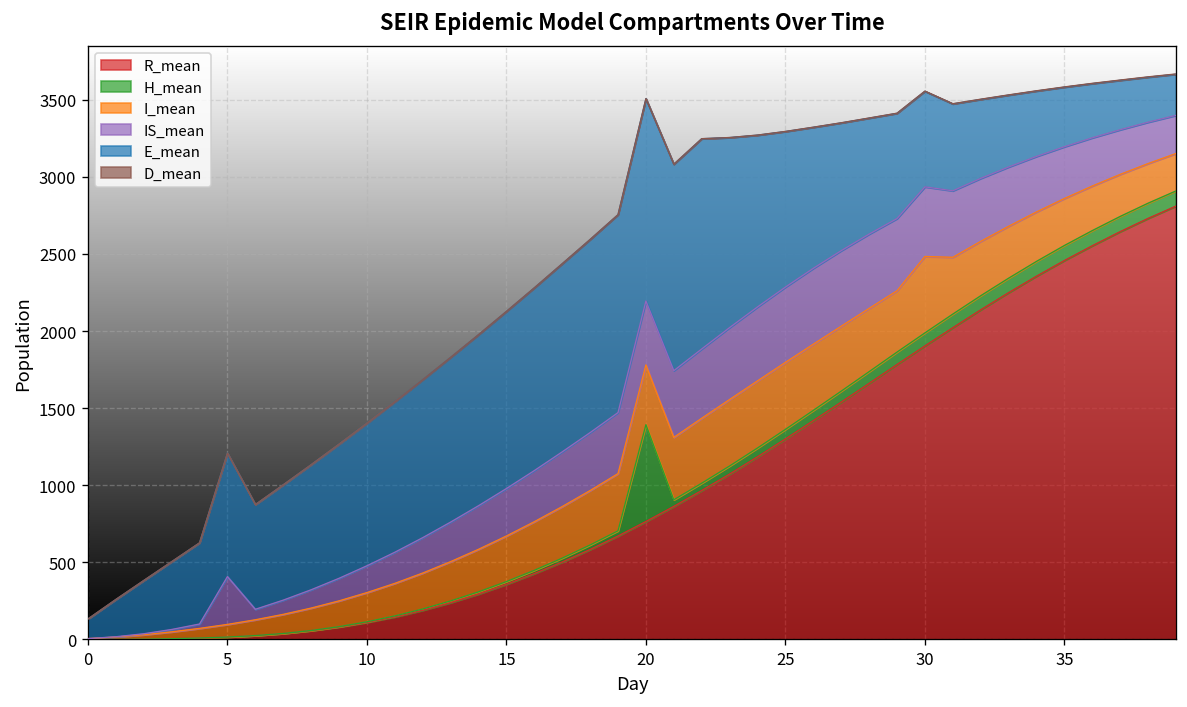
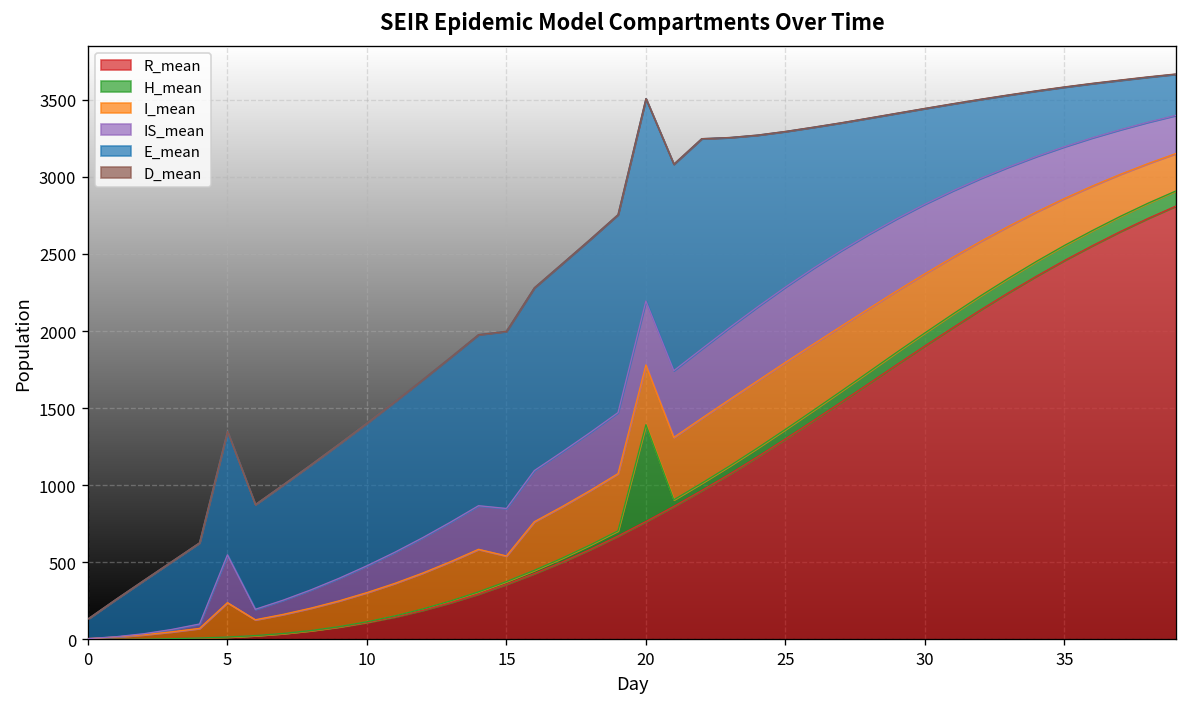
I_mean, 5: 80 -> 220
I_mean, 15: 300 -> 170
I_mean, 30: 500 -> 380
